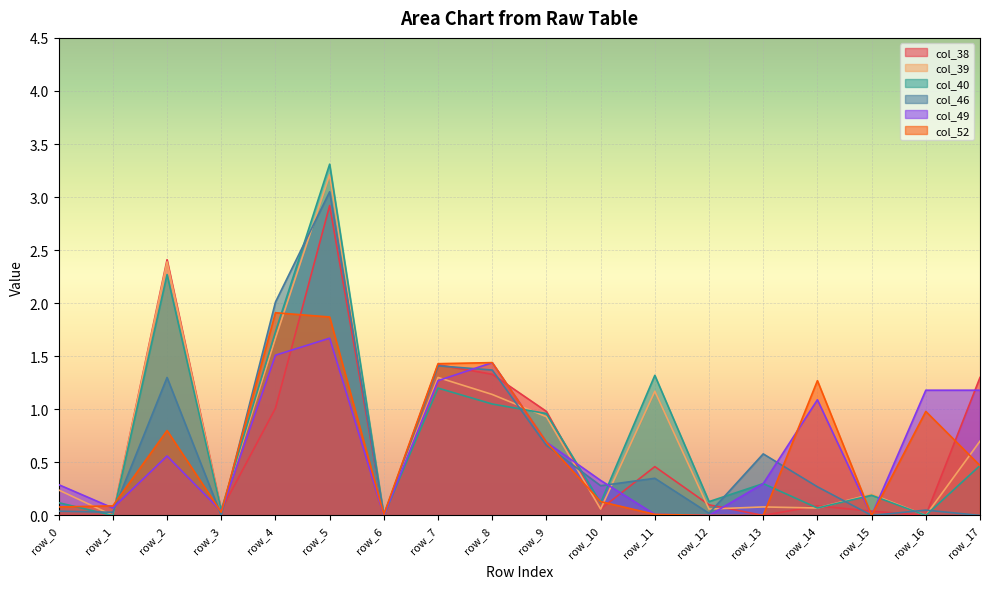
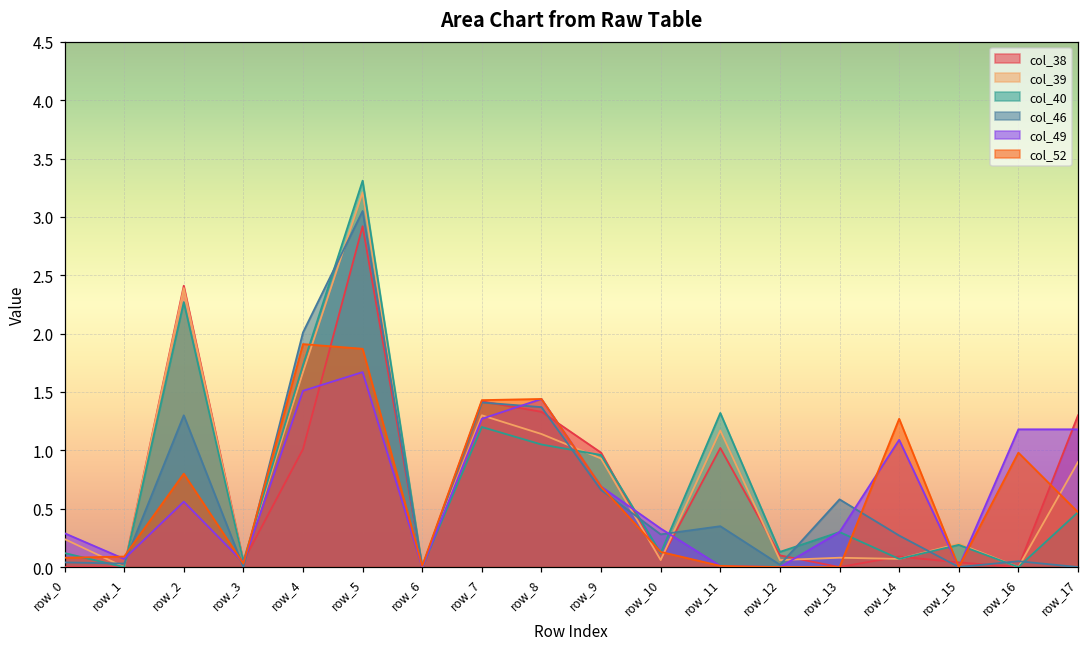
col_38, row_11: 0.46 -> 1.02
col_39, row_17: 0.7 -> 0.9
